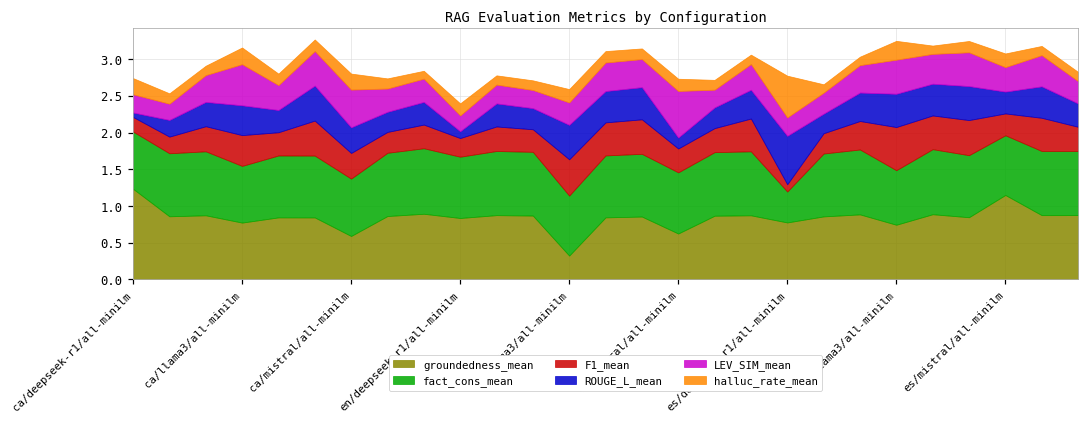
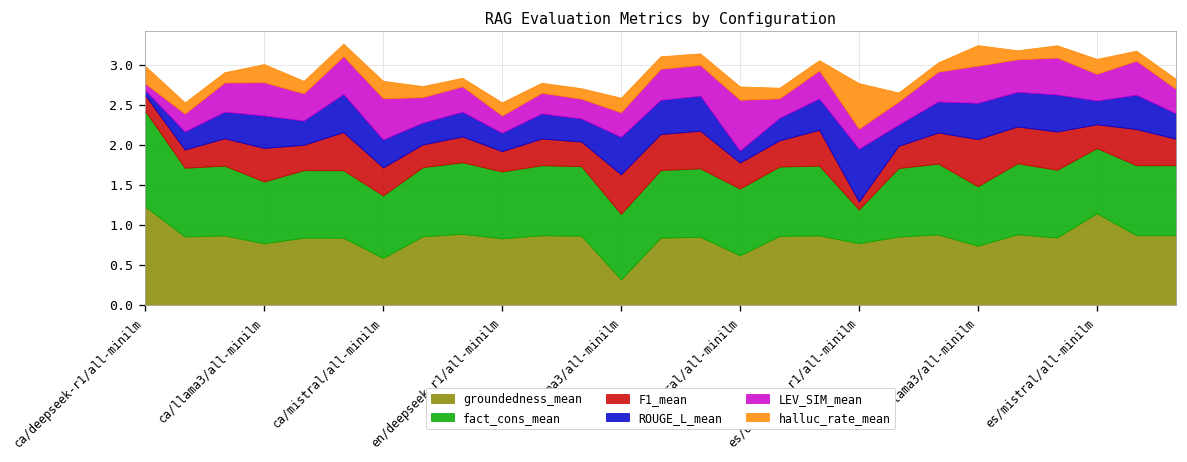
fact_cons_mean, ca/deepseek-r1/all-minilm: 0.8 -> 1.2
LEV_SIM_mean, ca/deepseek-r1/all-minilm: 0.2 -> 0.1
LEV_SIM_mean, ca/llama3/all-minilm: 0.6 -> 0.4
ROUGE_L_mean, en/deepseek-r1/all-minilm: 0.1 -> 0.2
